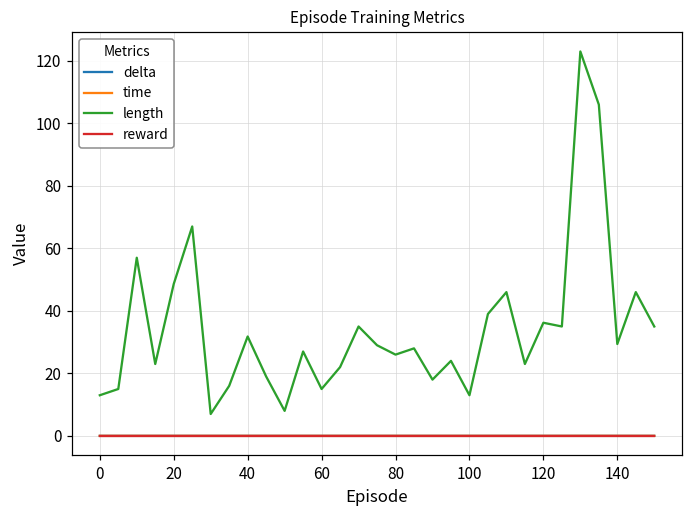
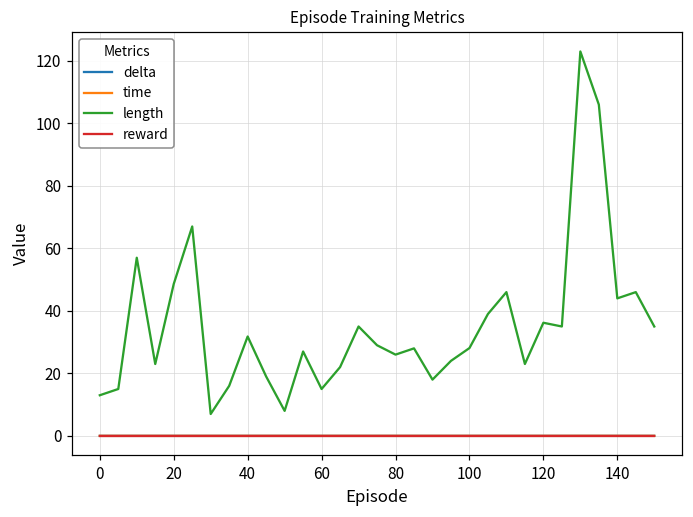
length, 100: 13 -> 28
length, 140: 29 -> 44
